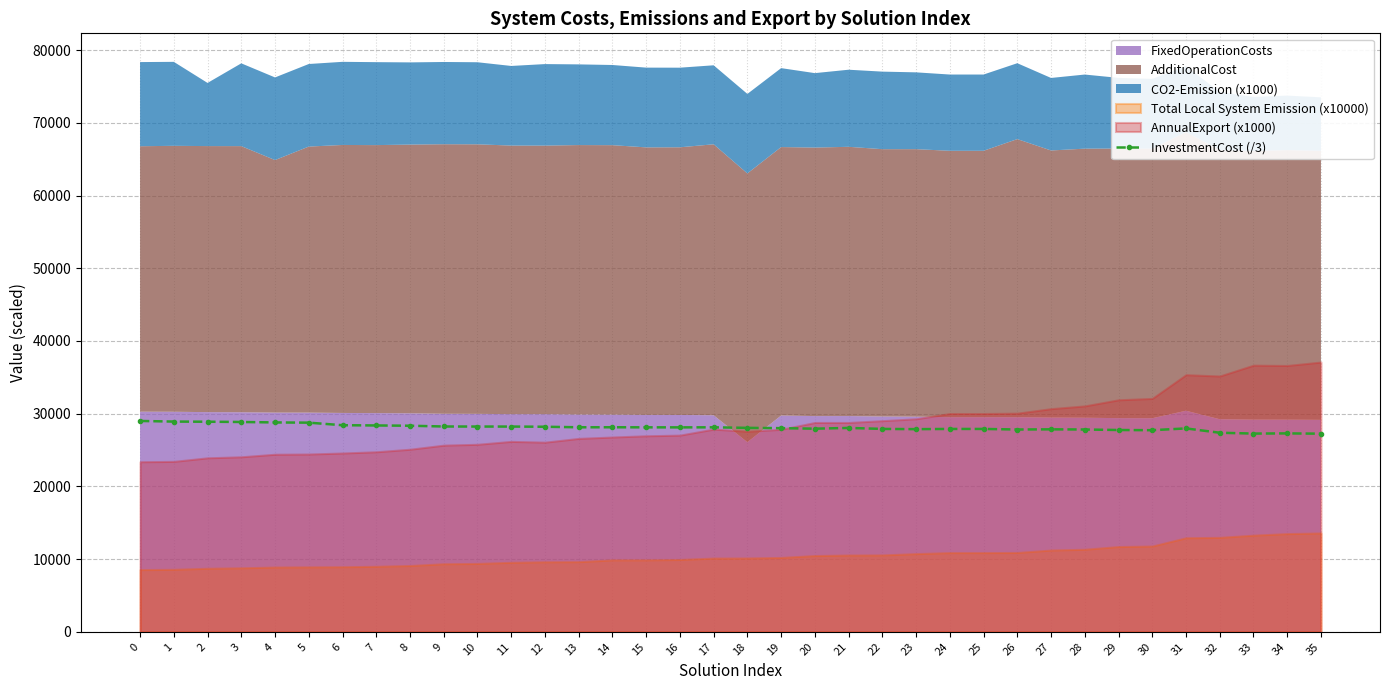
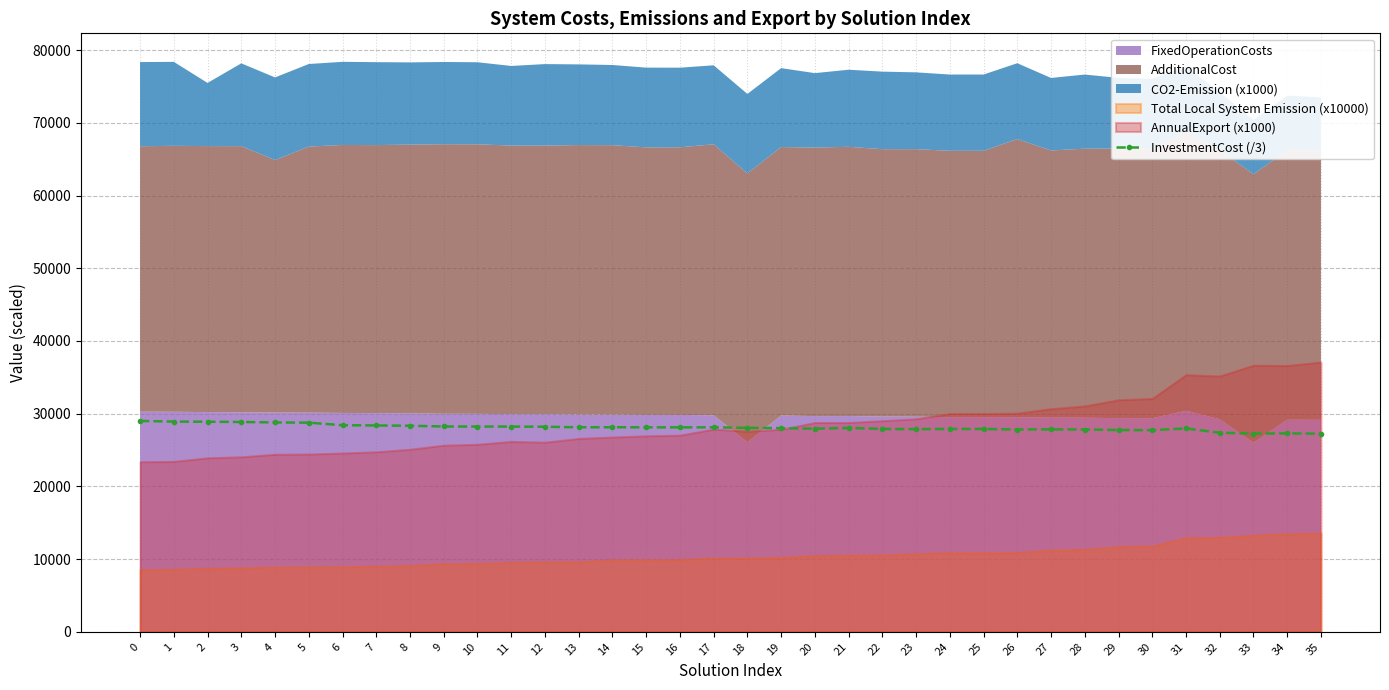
FixedOperationCosts, 33: 29000 -> 26000
